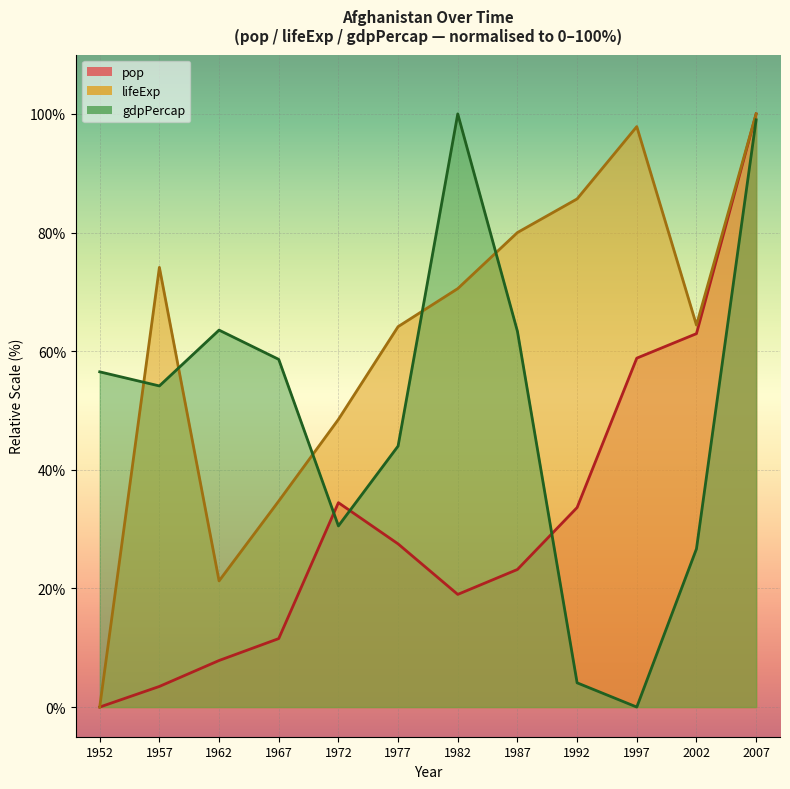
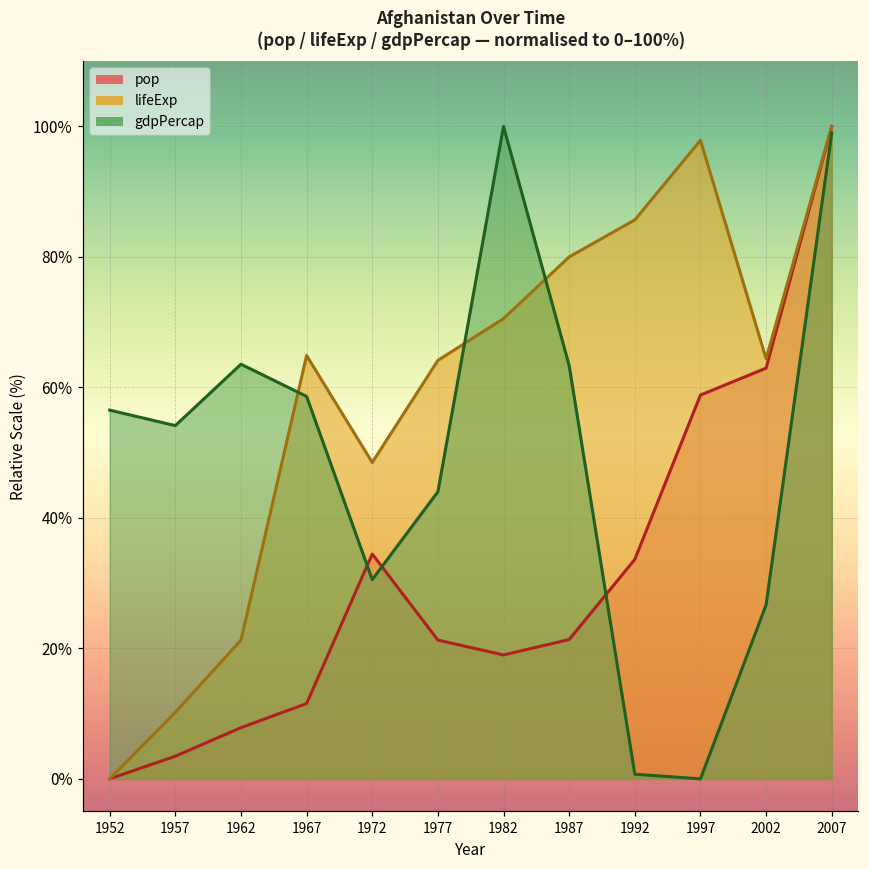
lifeExp, 1957: 74% -> 10%
lifeExp, 1967: 35% -> 65%
pop, 1977: 28% -> 21%
pop, 1987: 23% -> 21%
gdpPercap, 1992: 4% -> 1%
